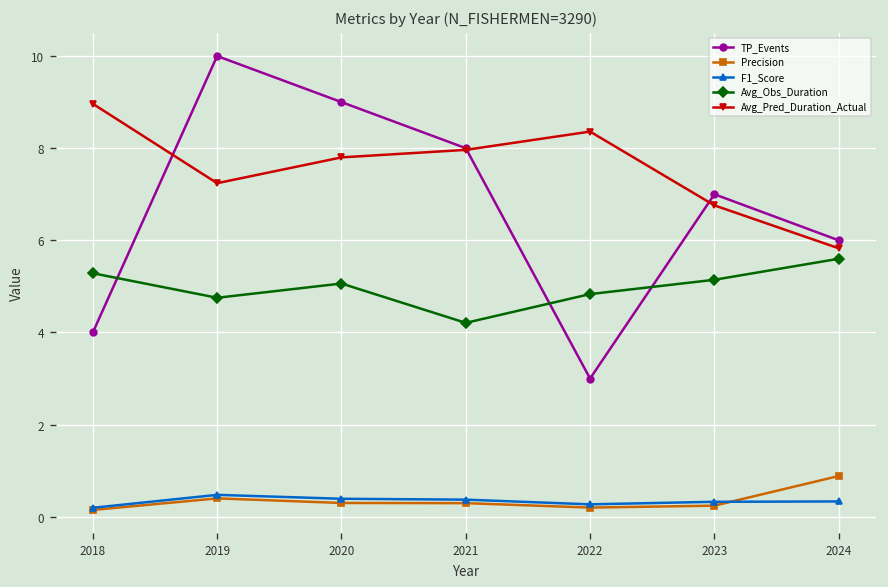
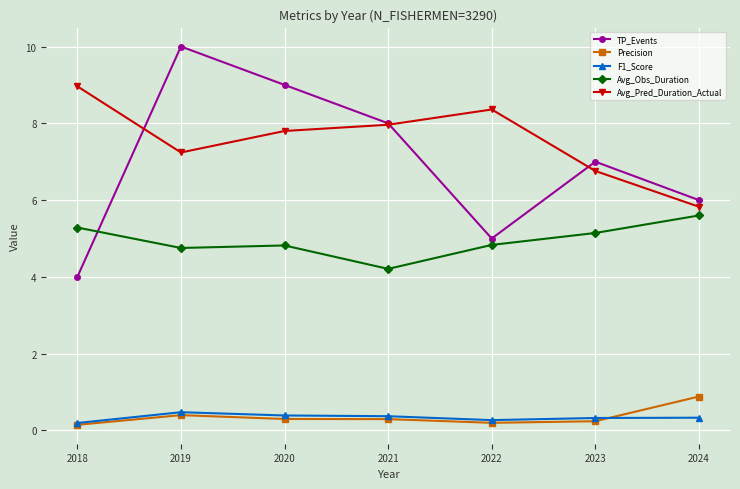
Avg_Obs_Duration, 2020: 5.1 -> 4.8
TP_Events, 2022: 3 -> 5
